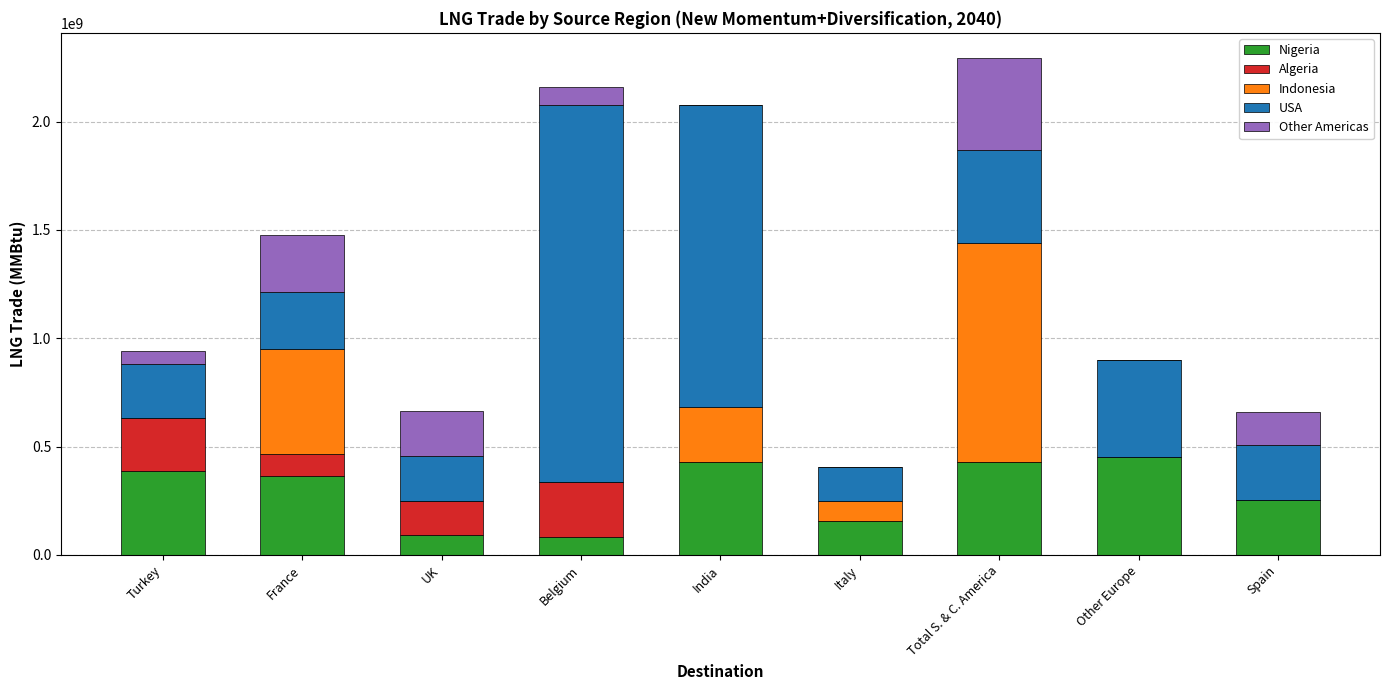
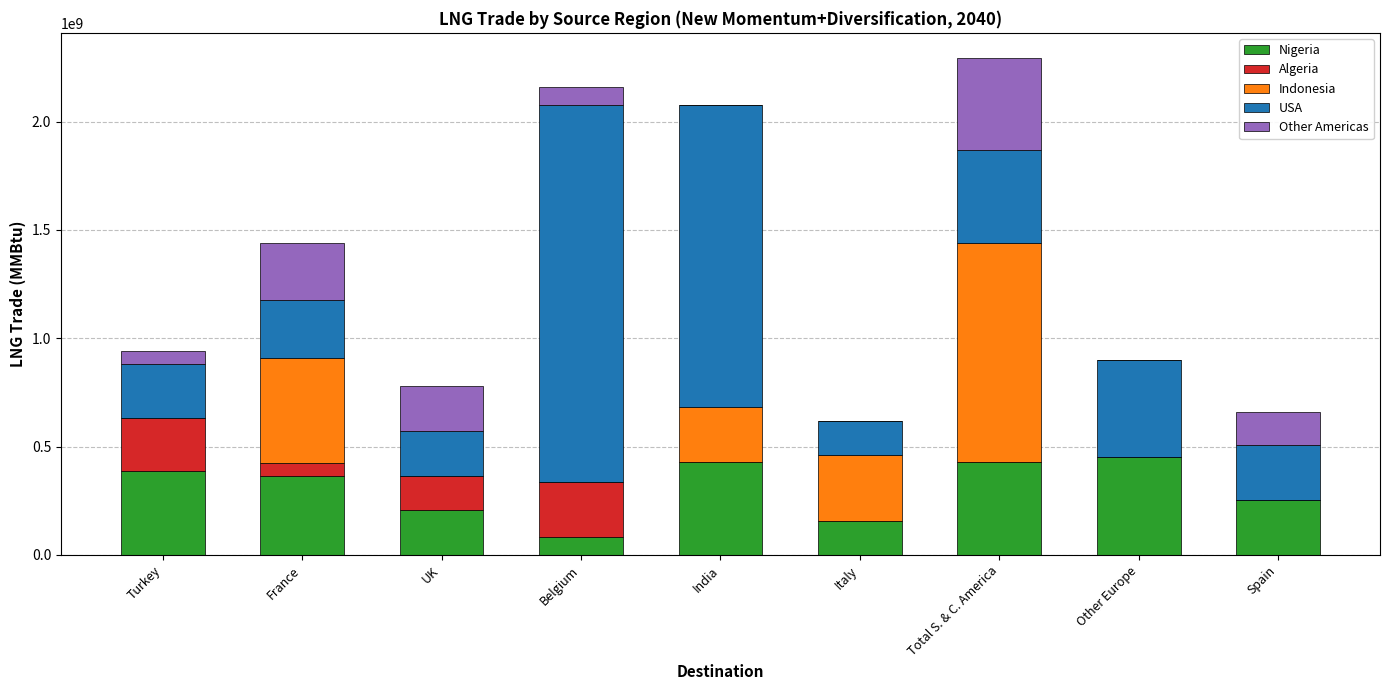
Algeria, France: 100000000 -> 60000000
Nigeria, UK: 90000000 -> 210000000
Indonesia, Italy: 90000000 -> 310000000
